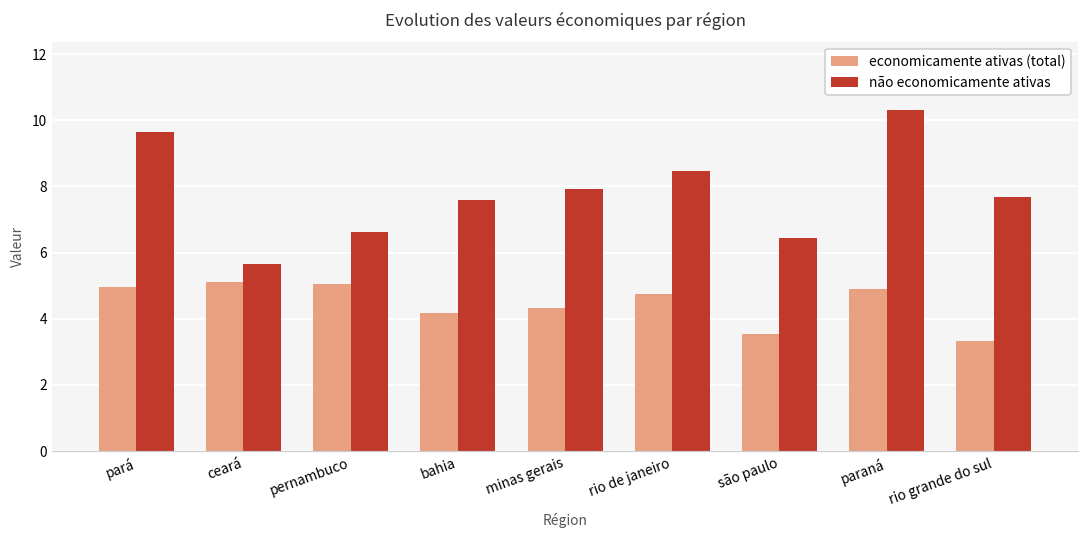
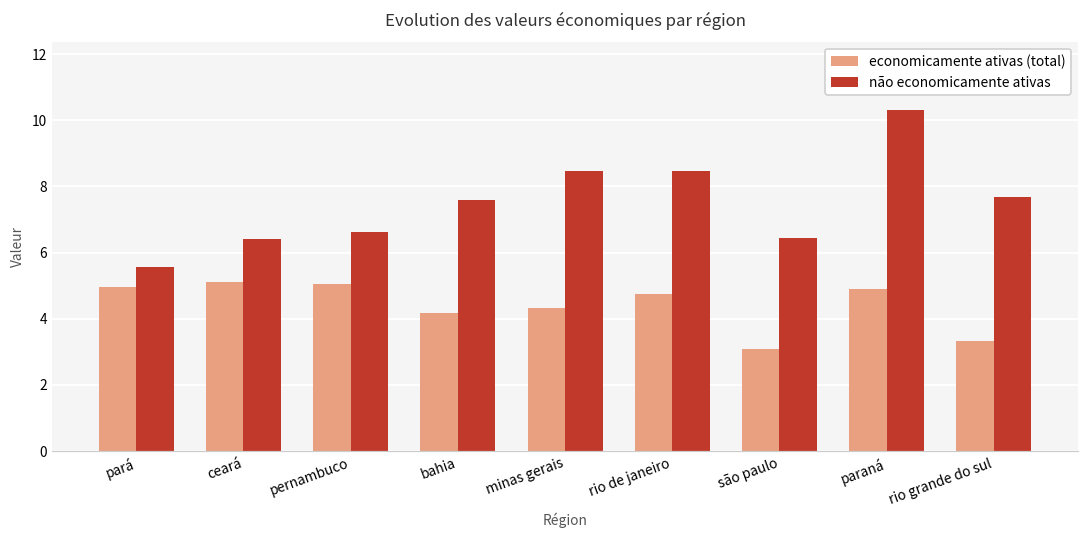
não economicamente ativas, pará: 9.6 -> 5.6
não economicamente ativas, ceará: 5.6 -> 6.4
não economicamente ativas, minas gerais: 7.9 -> 8.5
economicamente ativas (total), são paulo: 3.5 -> 3.1
